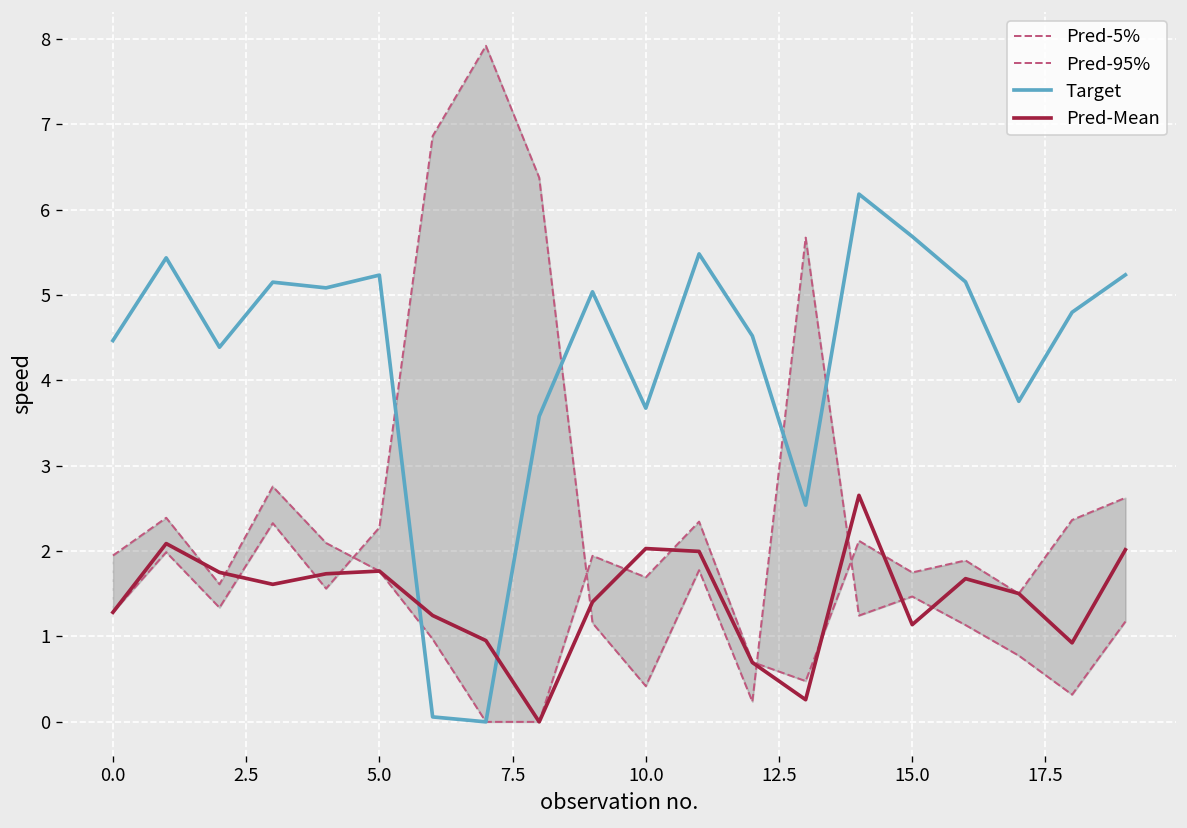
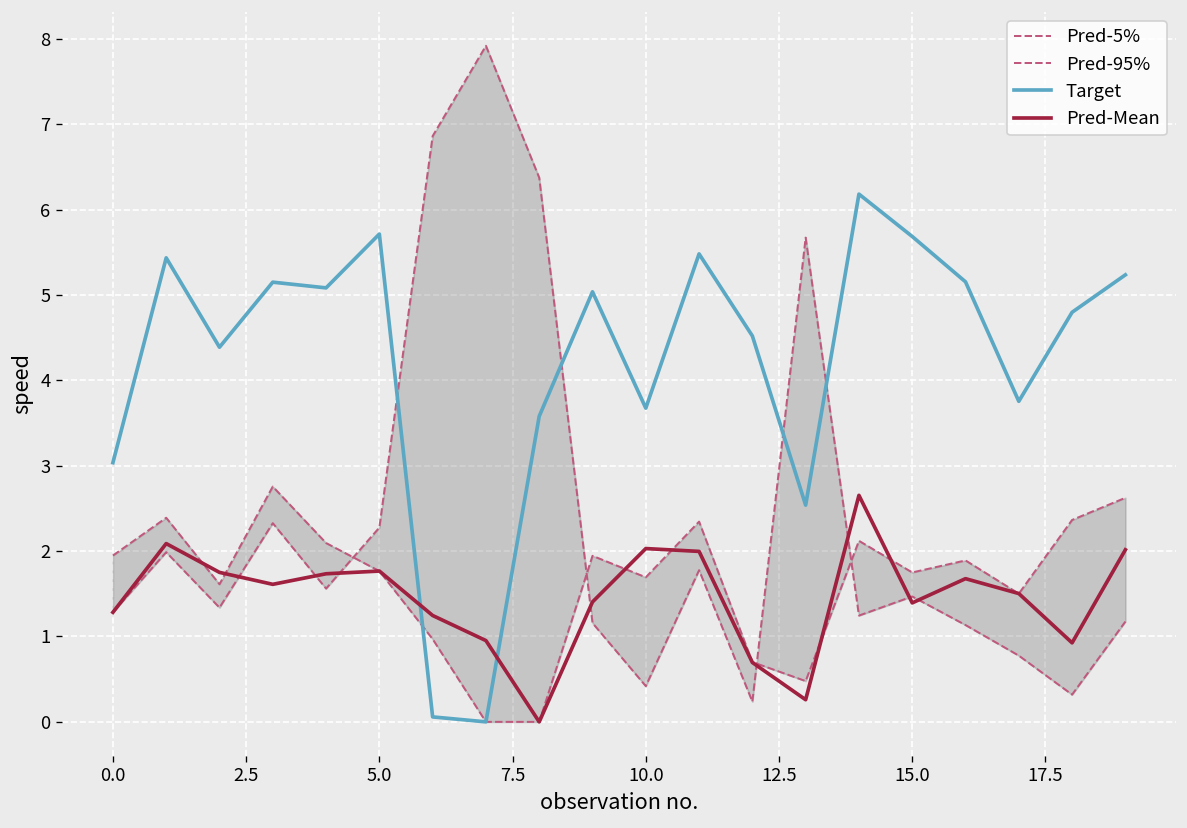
Target, 0.0: 4.5 -> 3.0
Target, 5.0: 5.2 -> 5.7
Pred-Mean, 15.0: 1.1 -> 1.4
